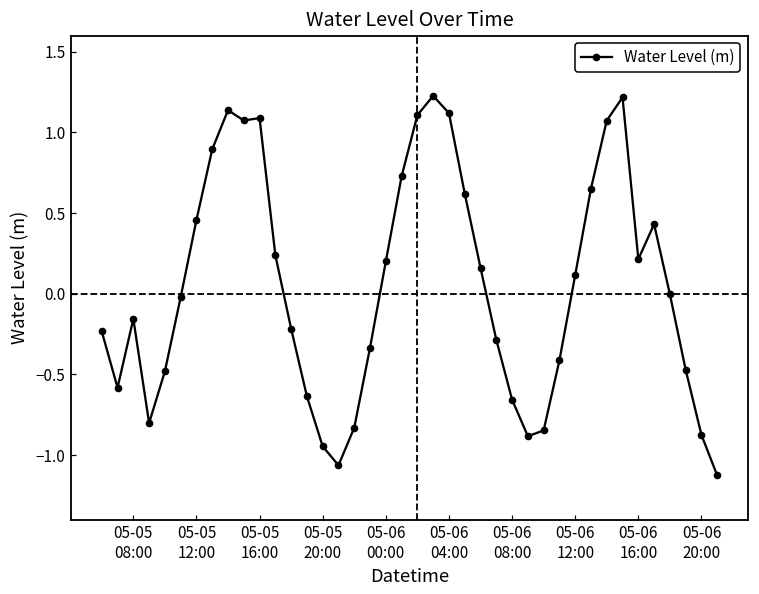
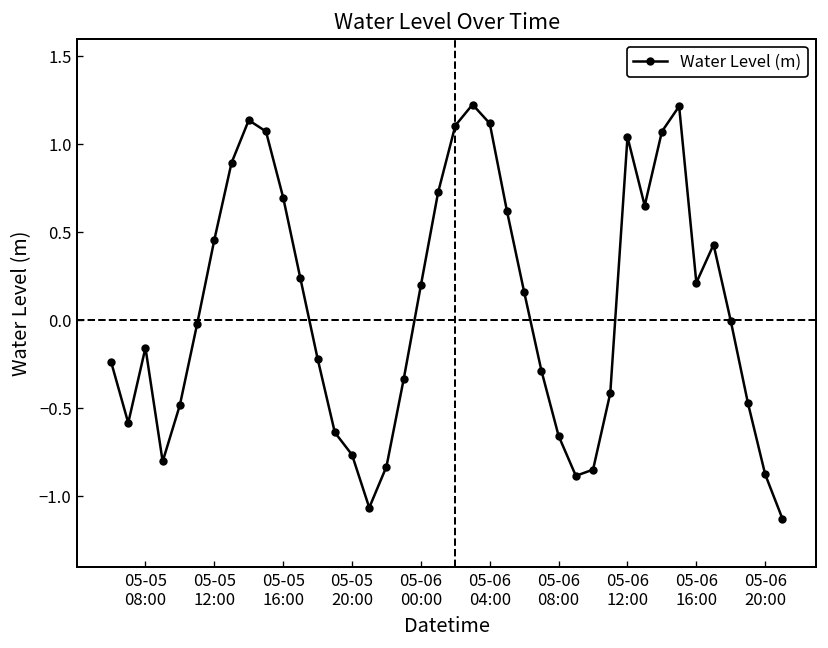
05-05 16:00: 1.09 -> 0.70
05-05 20:00: -0.95 -> -0.76
05-06 12:00: 0.12 -> 1.04
